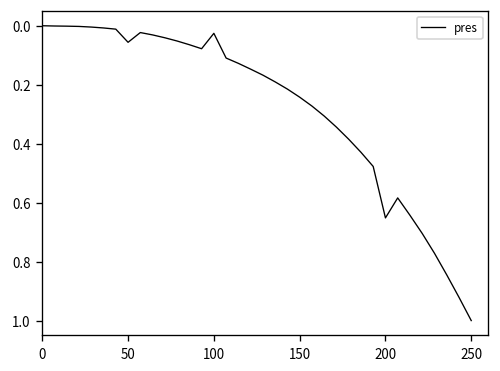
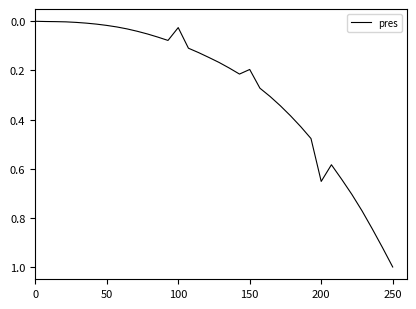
50: 0.06 -> 0.02
150: 0.24 -> 0.20
